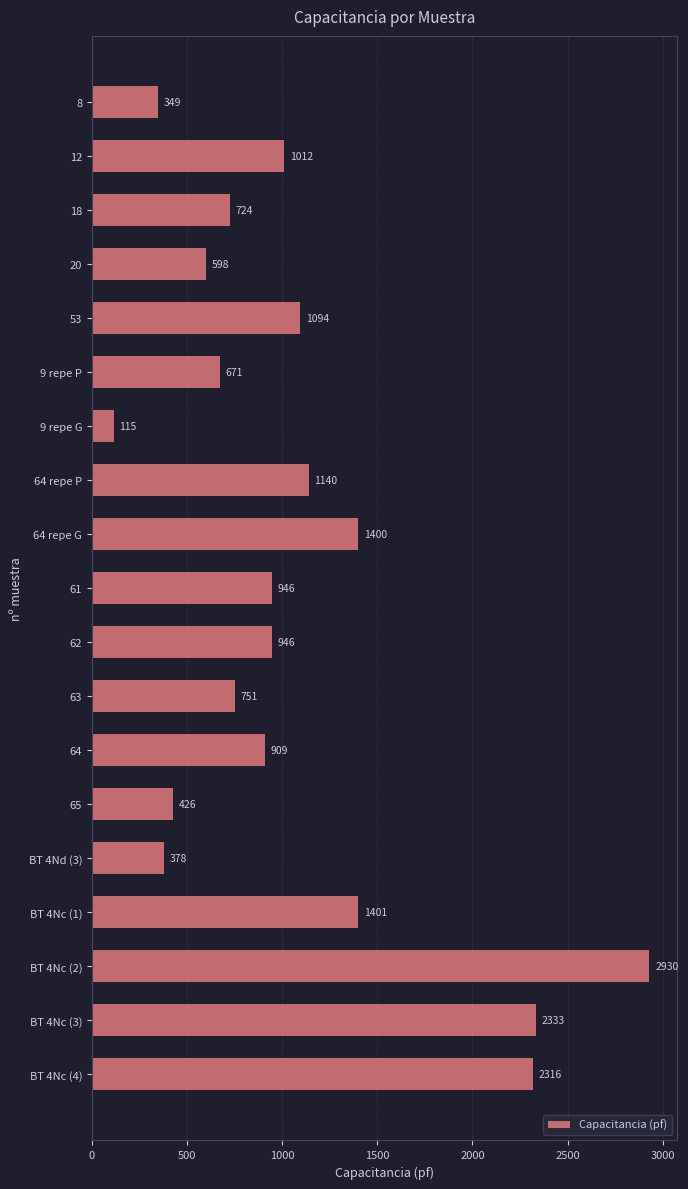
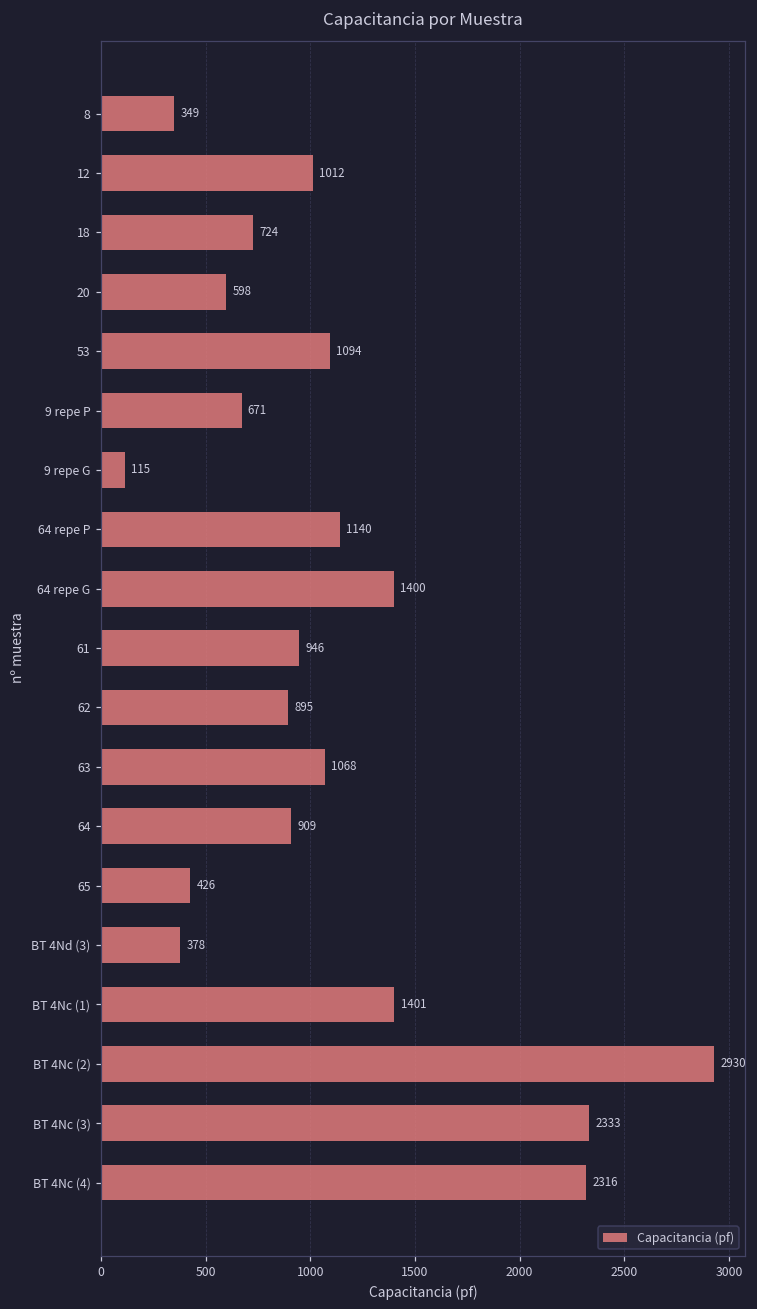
62: 946 -> 895
63: 751 -> 1068
